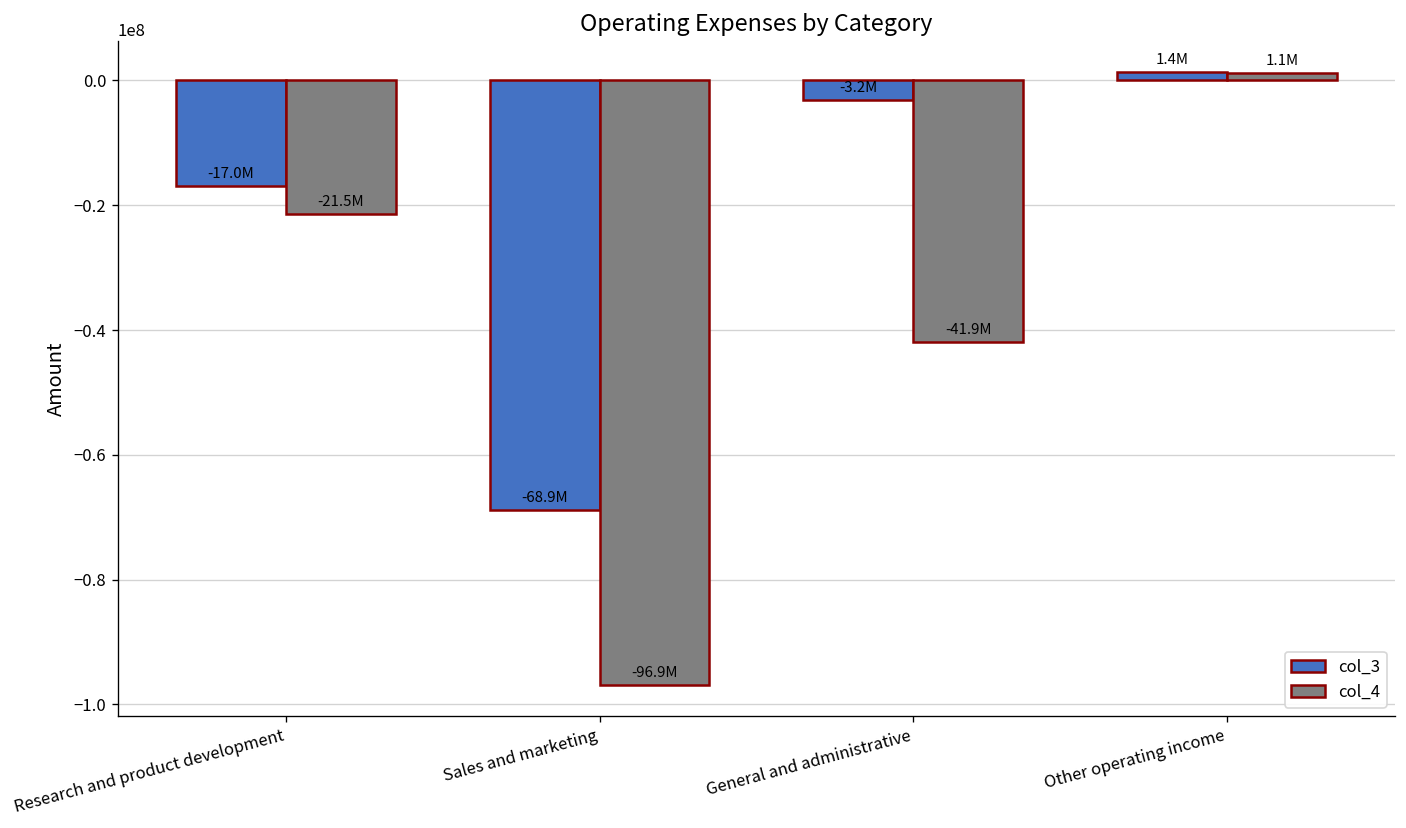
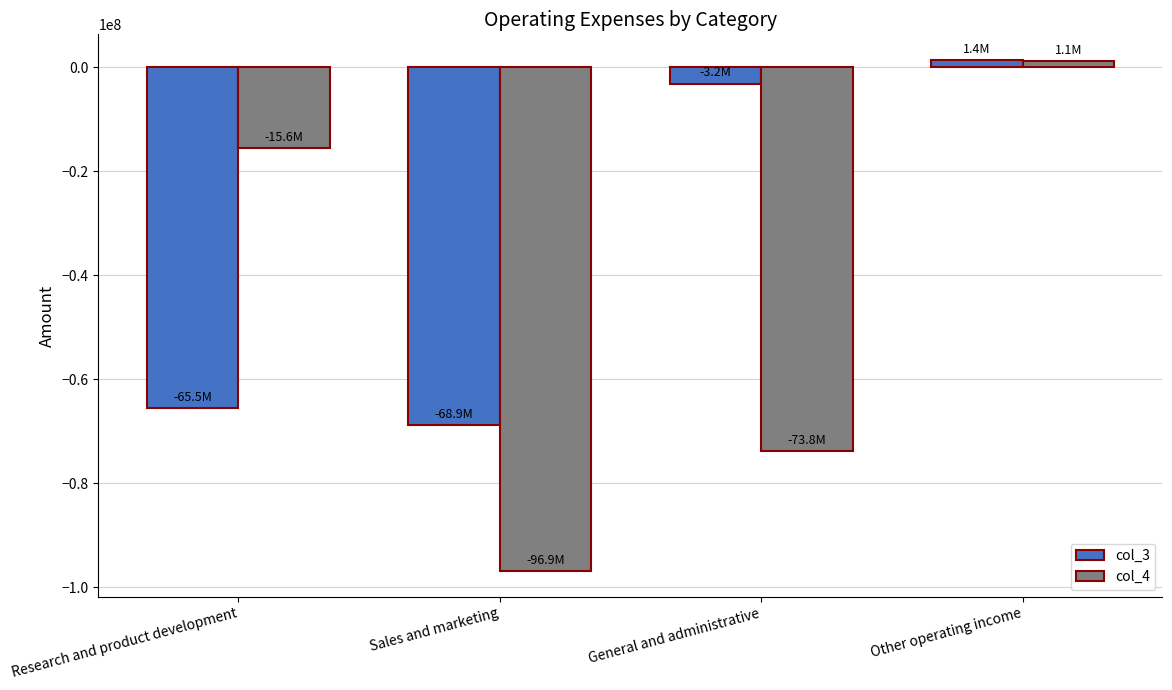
col_3, Research and product development: -17.0M -> -65.5M
col_4, Research and product development: -21.5M -> -15.6M
col_4, General and administrative: -41.9M -> -73.8M
